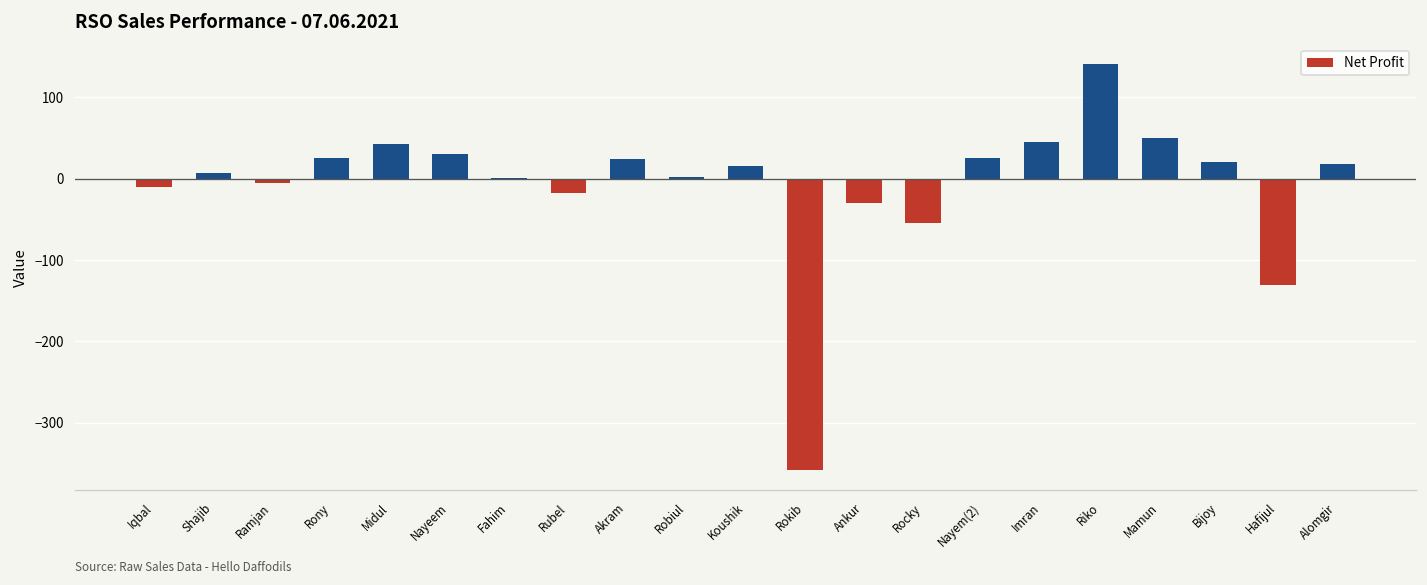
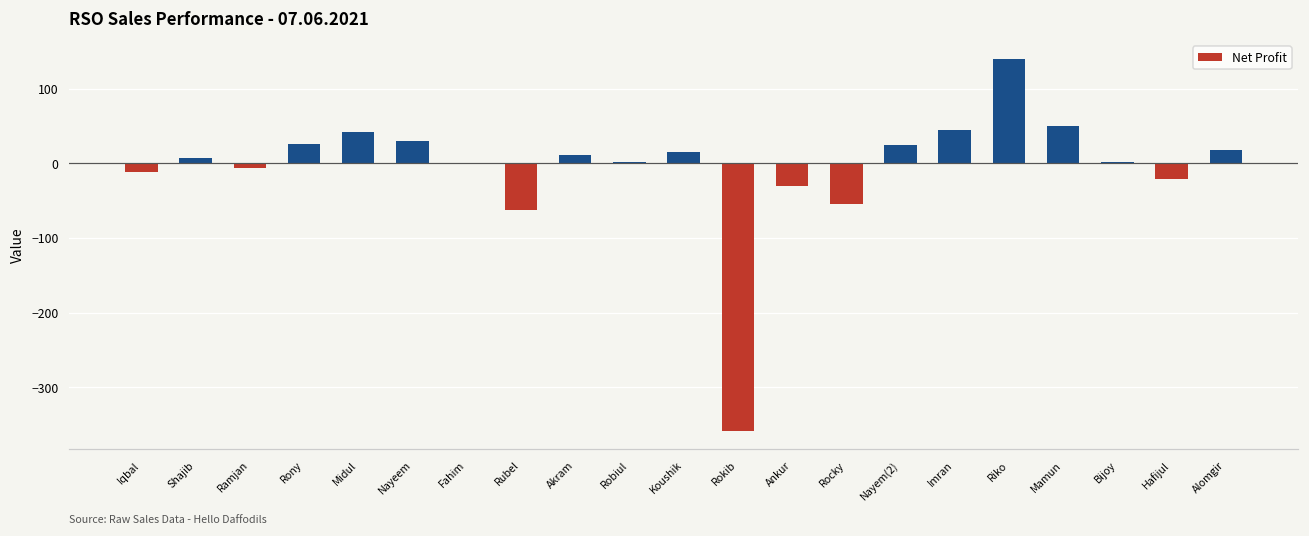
Rubel: -20 -> -60
Akram: 20 -> 10
Bijoy: 20 -> 0
Hafijul: -130 -> -20
